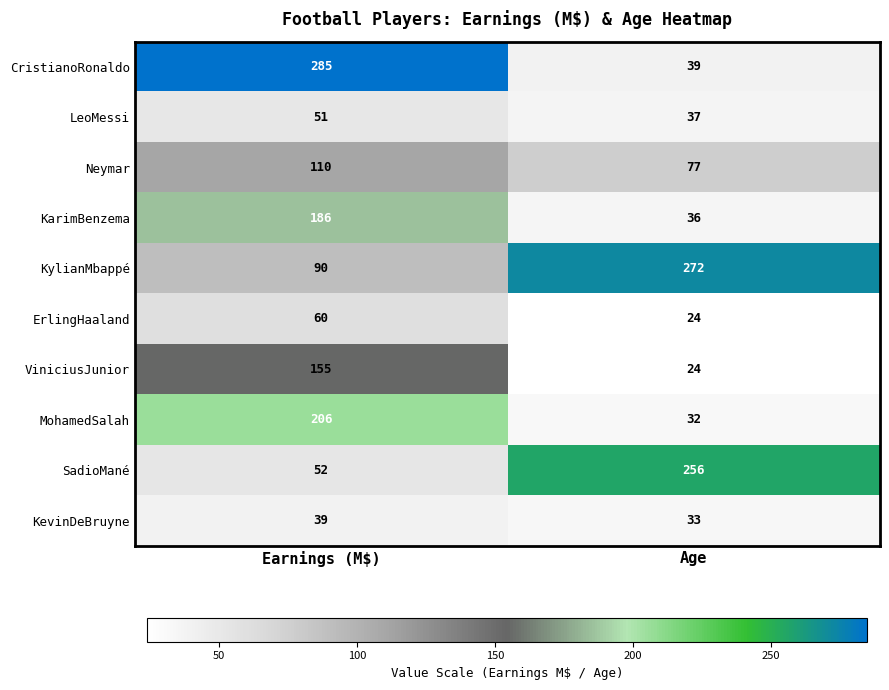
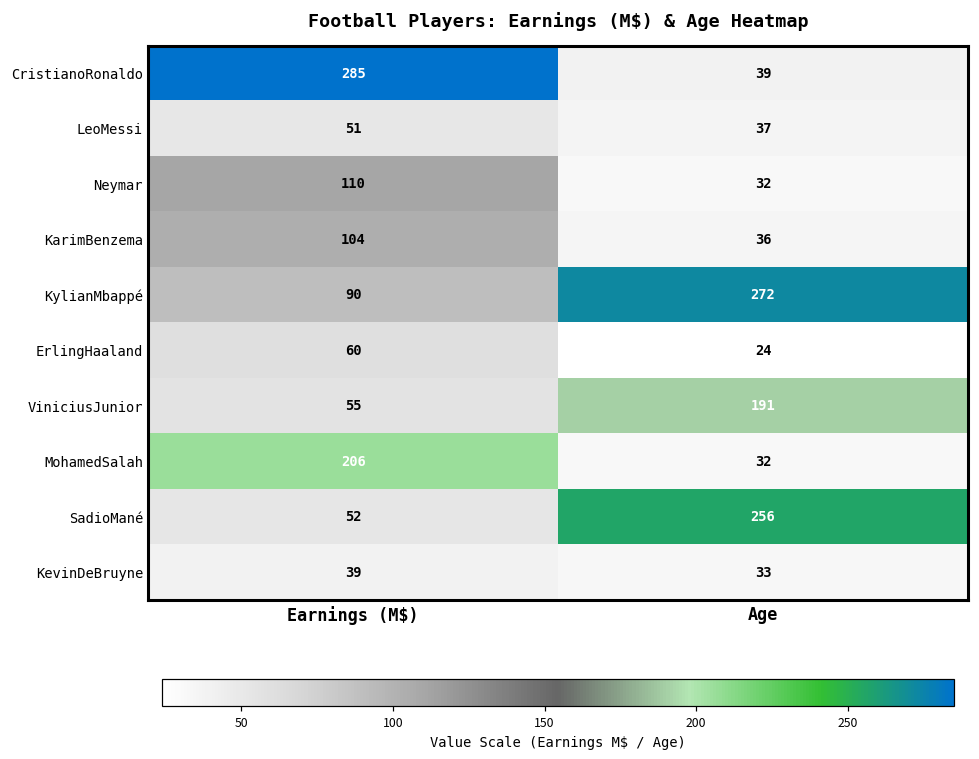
Neymar, Age: 77 -> 32
KarimBenzema, Earnings (M$): 186 -> 104
ViniciusJunior, Earnings (M$): 155 -> 55
ViniciusJunior, Age: 24 -> 191
